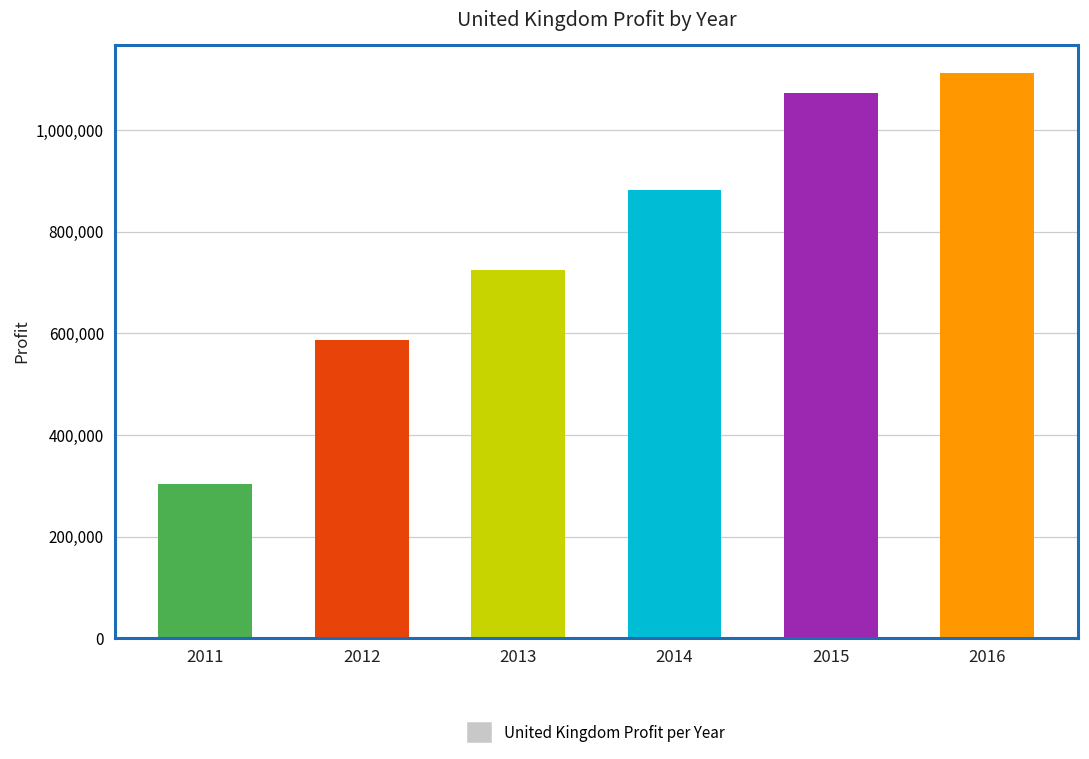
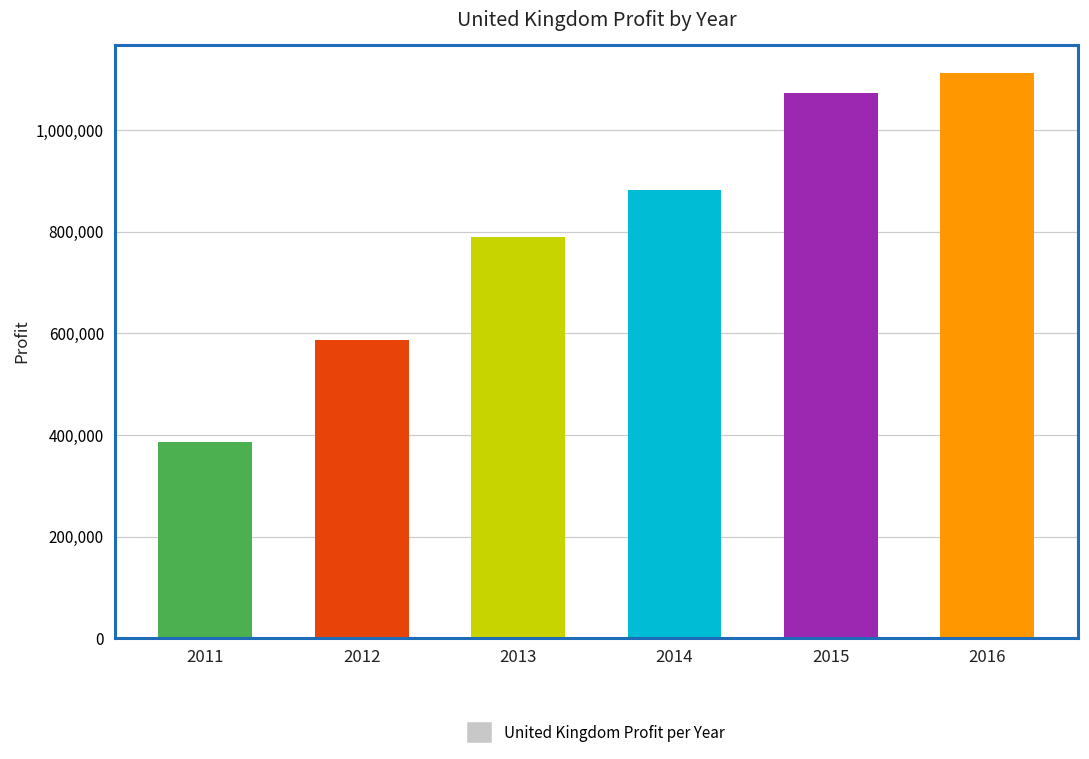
2011: 300,000 -> 390,000
2013: 720,000 -> 790,000
